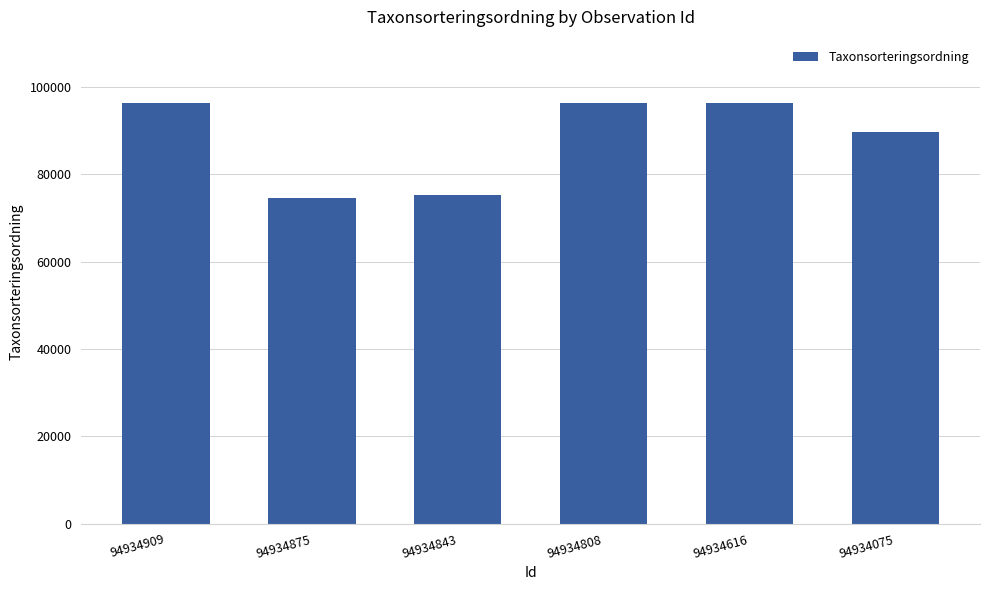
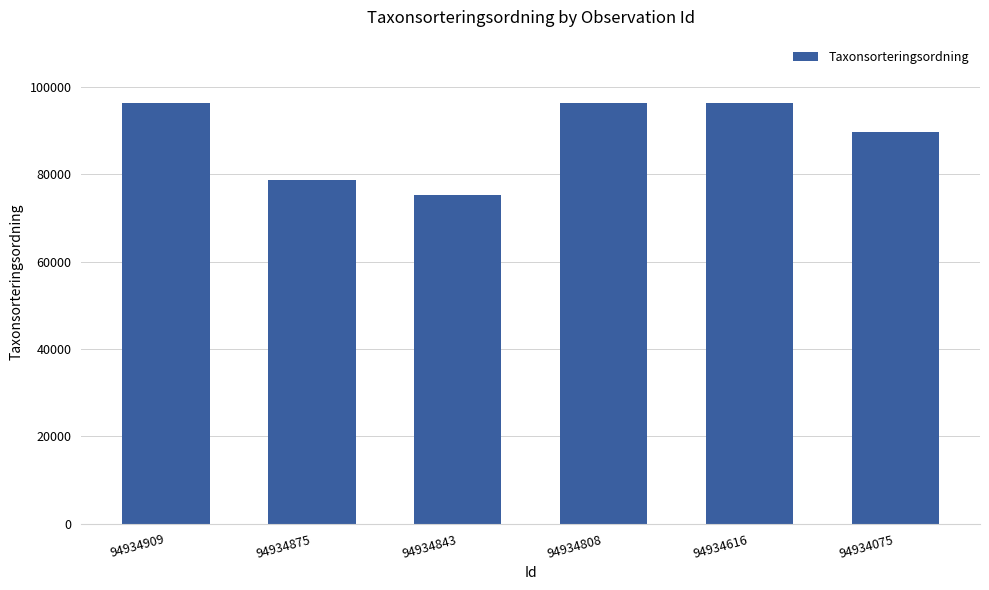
94934875: 75000 -> 79000
